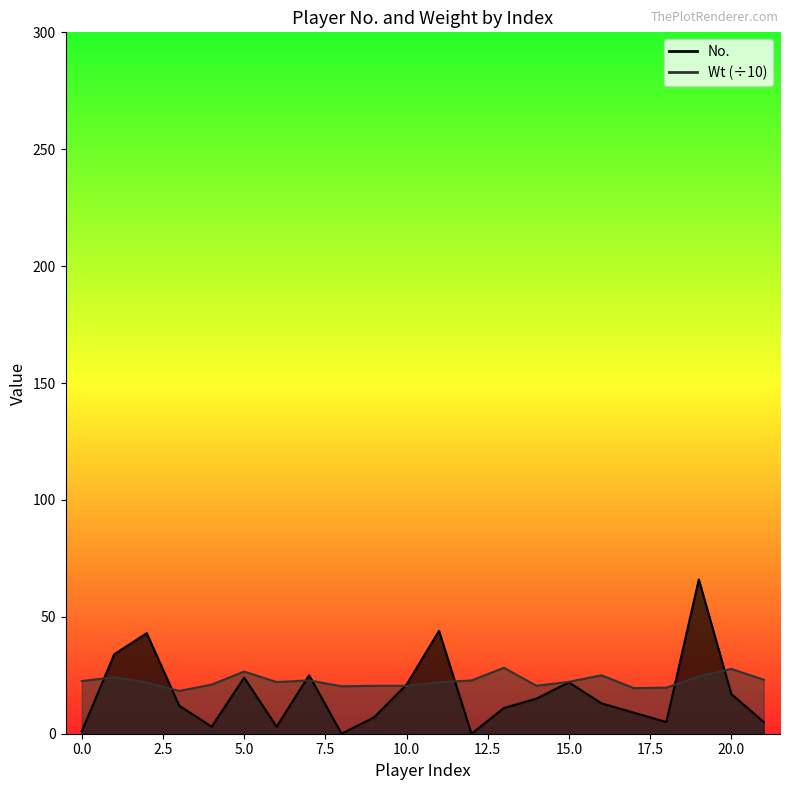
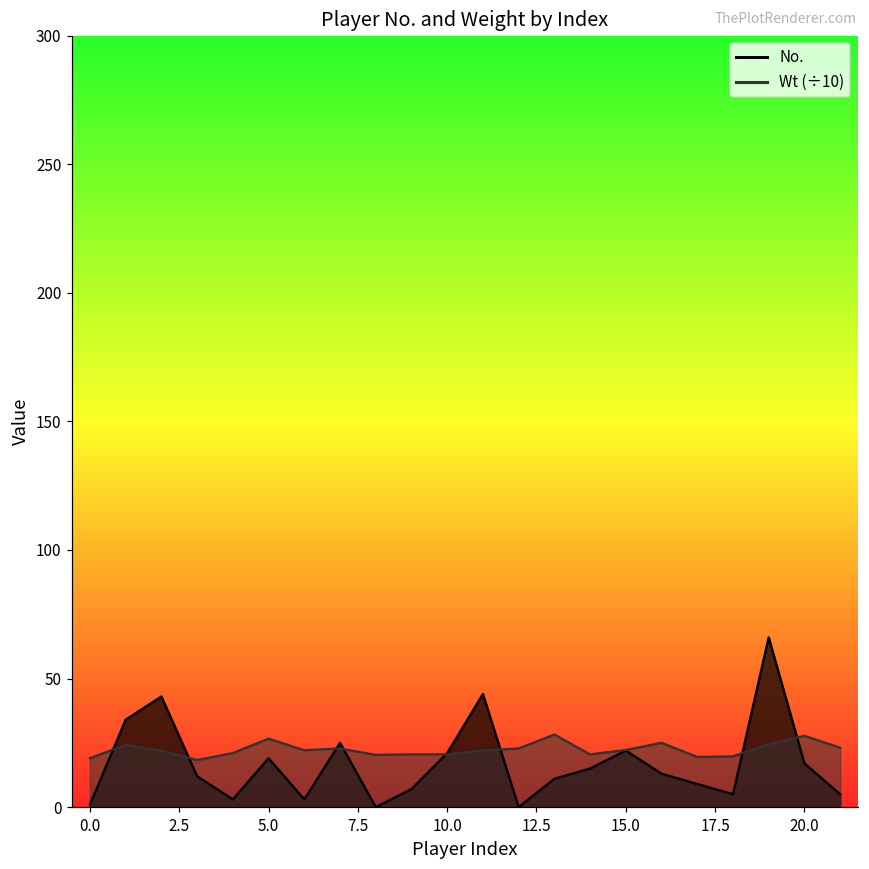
Wt (÷10), 0.0: 23 -> 19
No., 5.0: 24 -> 19
